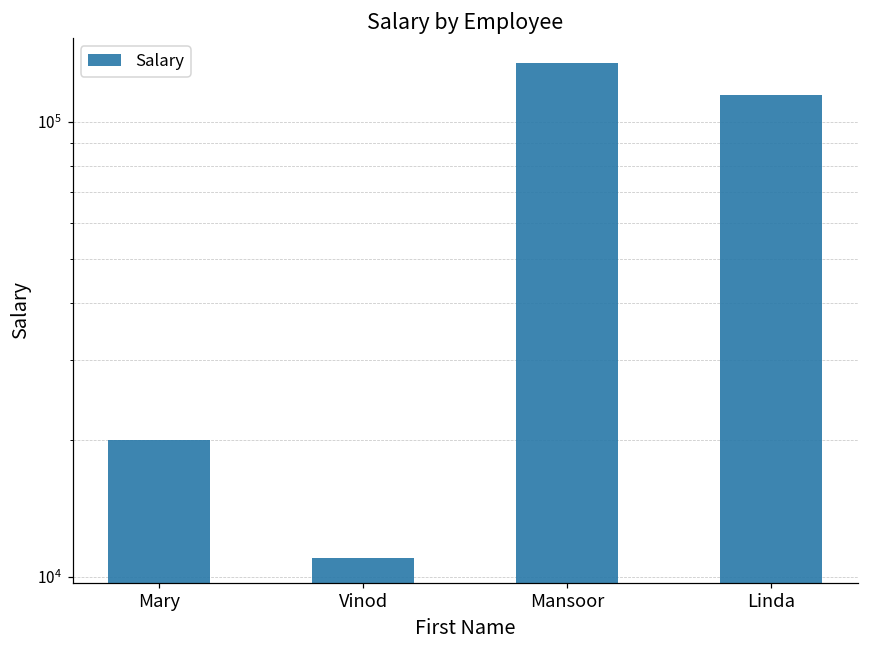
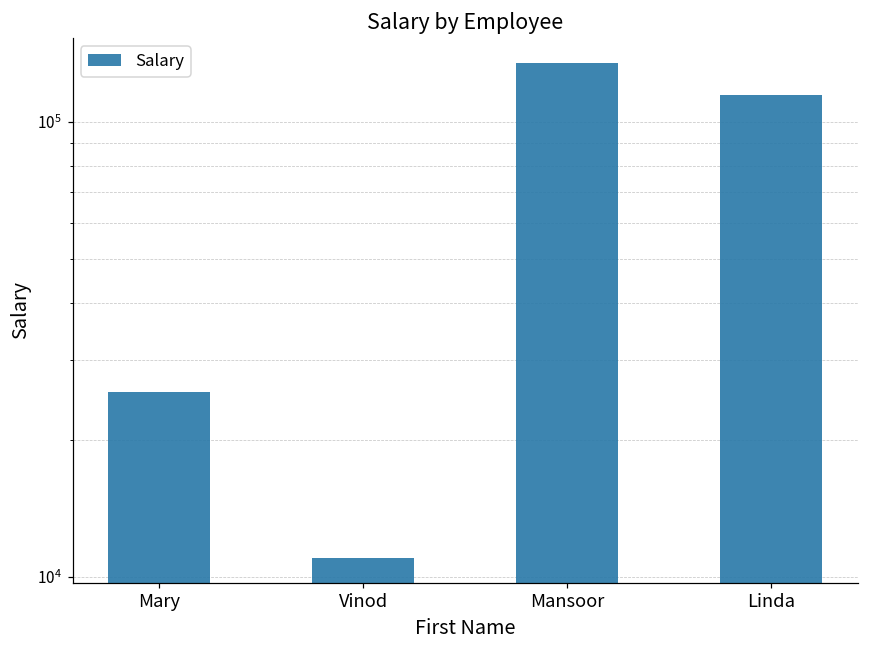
Mary: 20000 -> 25000
